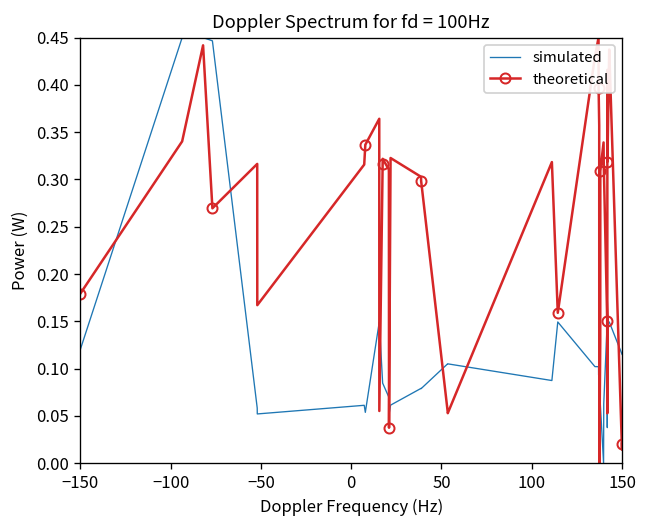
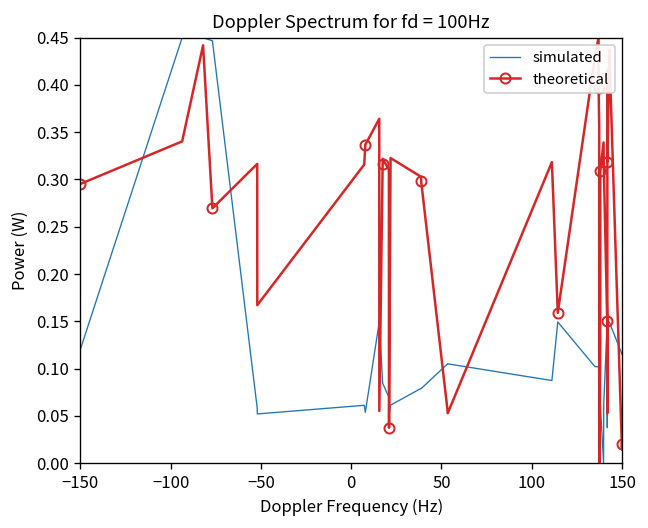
theoretical, −150: 0.18 -> 0.30
